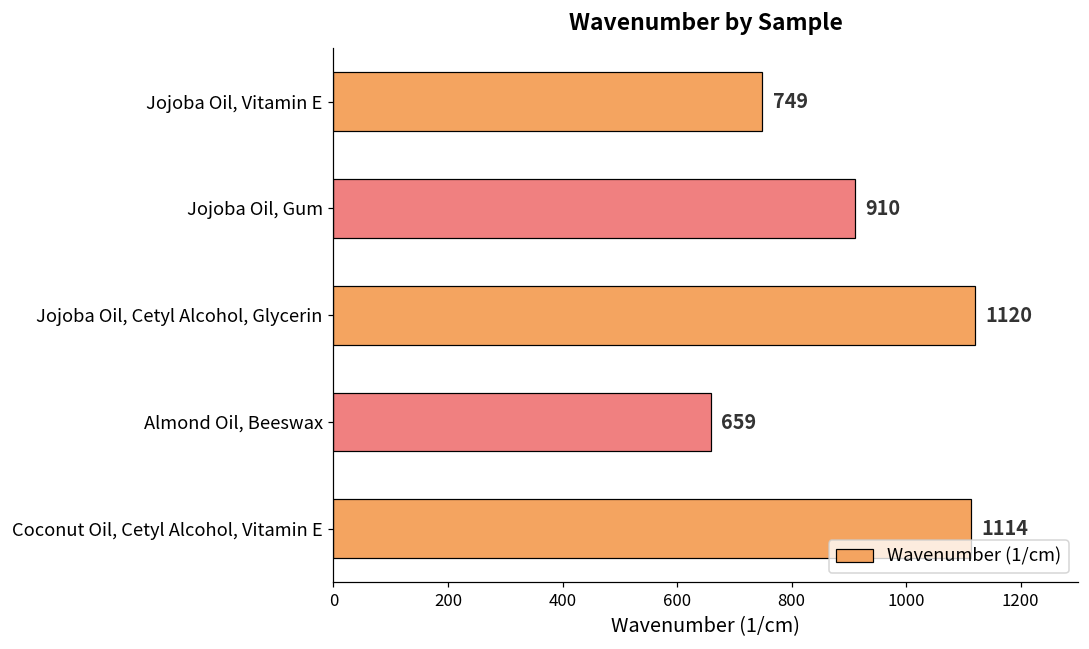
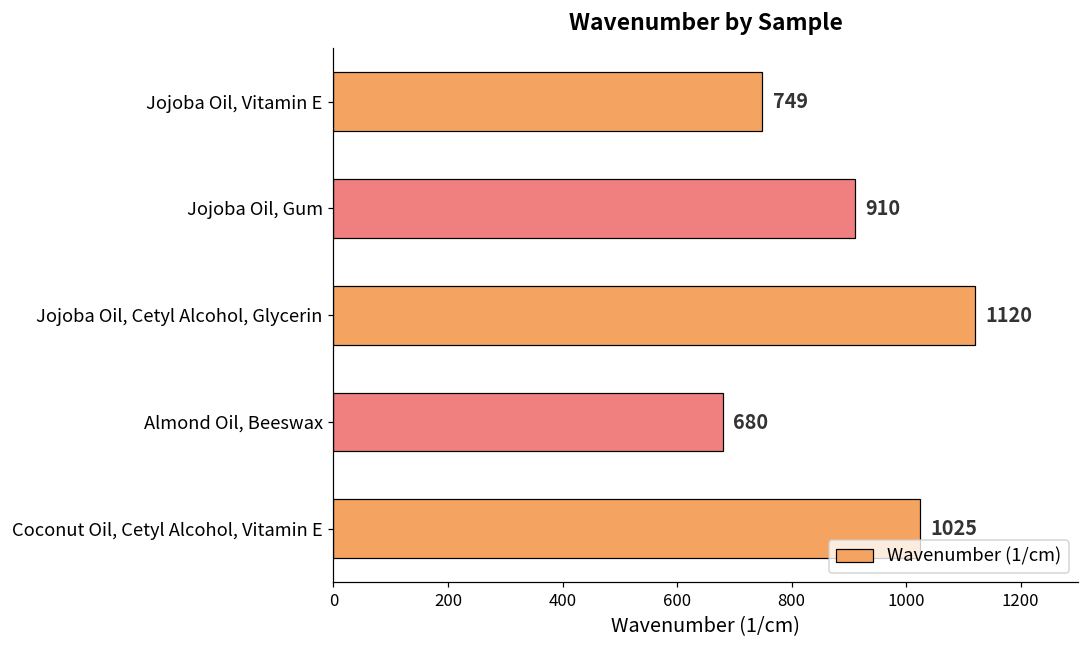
Almond Oil, Beeswax: 659 -> 680
Coconut Oil, Cetyl Alcohol, Vitamin E: 1114 -> 1025
